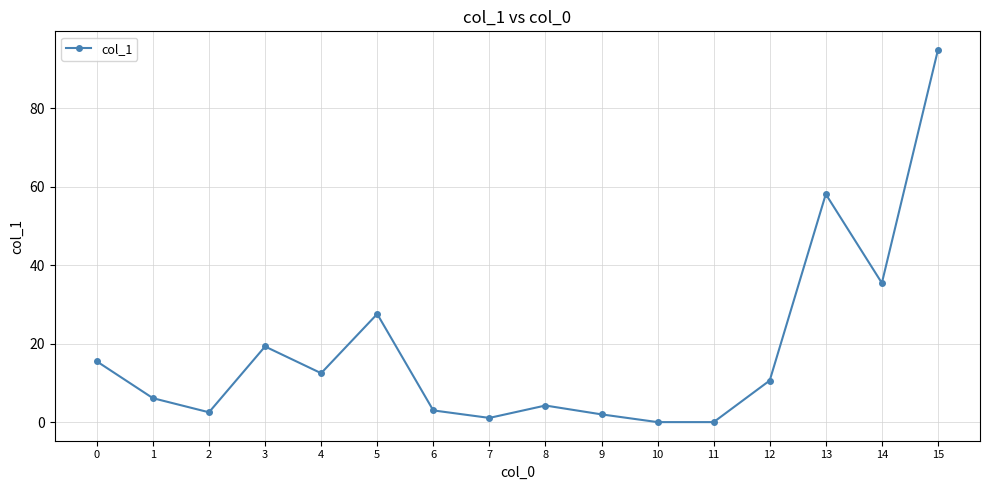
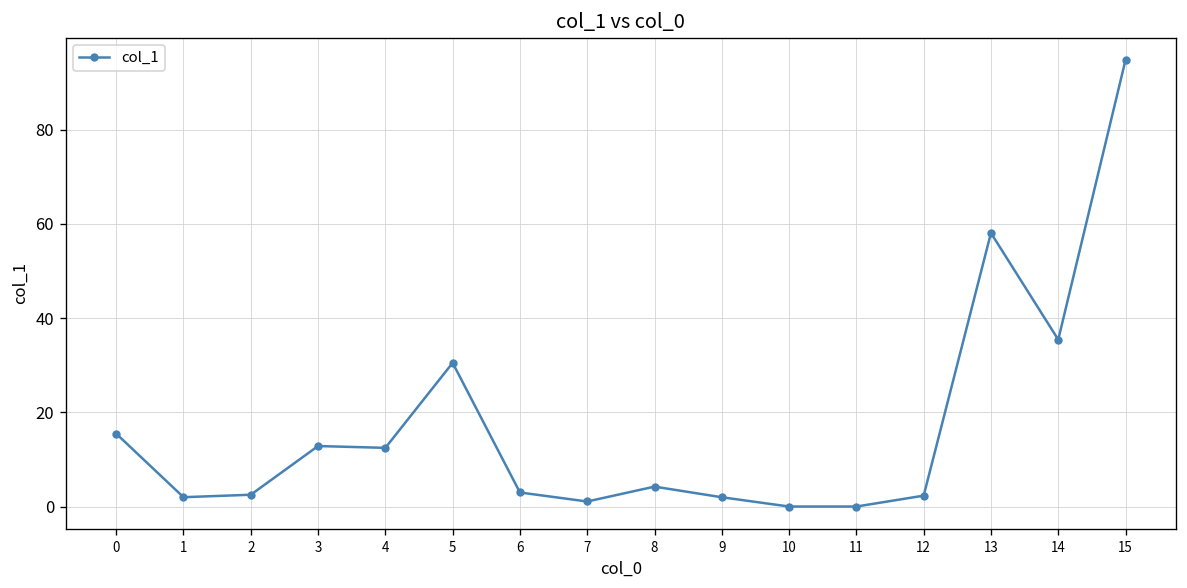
1: 6 -> 2
3: 19 -> 13
5: 28 -> 31
12: 11 -> 2
